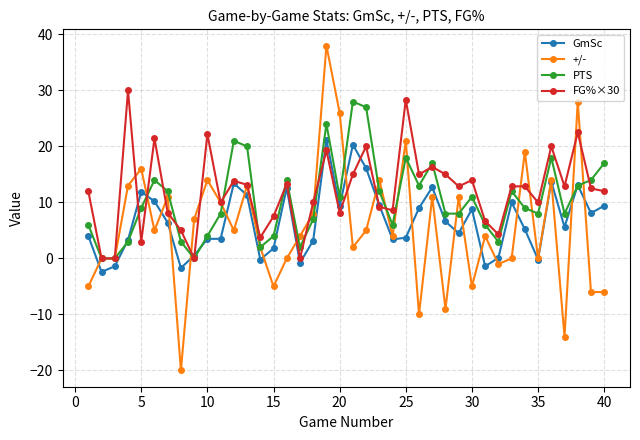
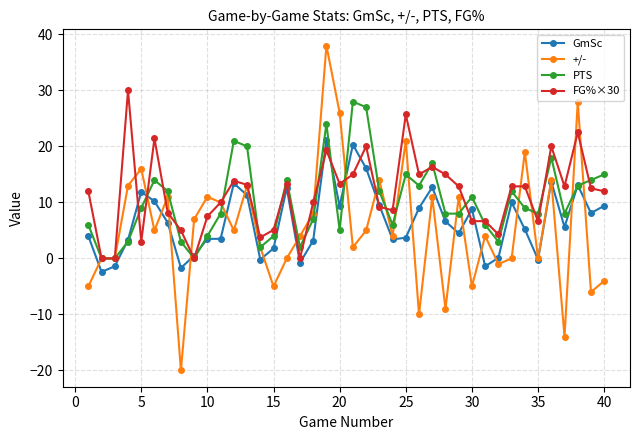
+/-, 10: 14 -> 11
FG%×30, 10: 22 -> 8
FG%×30, 15: 8 -> 5
PTS, 20: 11 -> 5
FG%×30, 20: 8 -> 13
PTS, 25: 18 -> 15
FG%×30, 25: 28 -> 26
FG%×30, 30: 14 -> 7
FG%×30, 35: 10 -> 7
+/-, 40: -6 -> -4
PTS, 40: 17 -> 15
